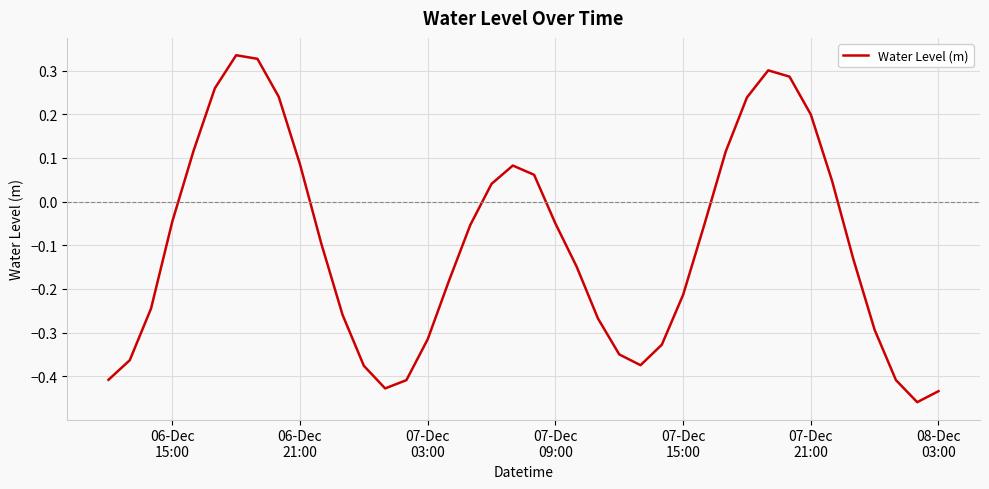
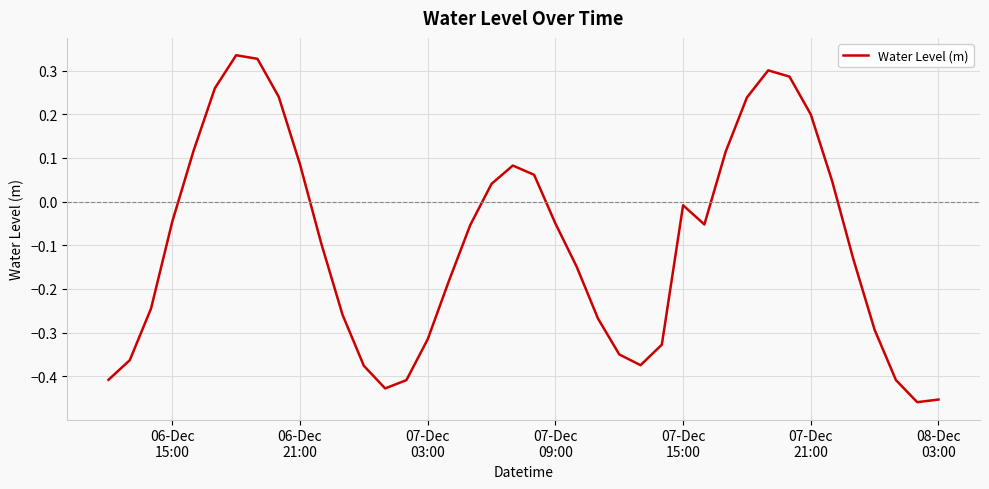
07-Dec 15:00: -0.21 -> -0.01
08-Dec 03:00: -0.43 -> -0.45
